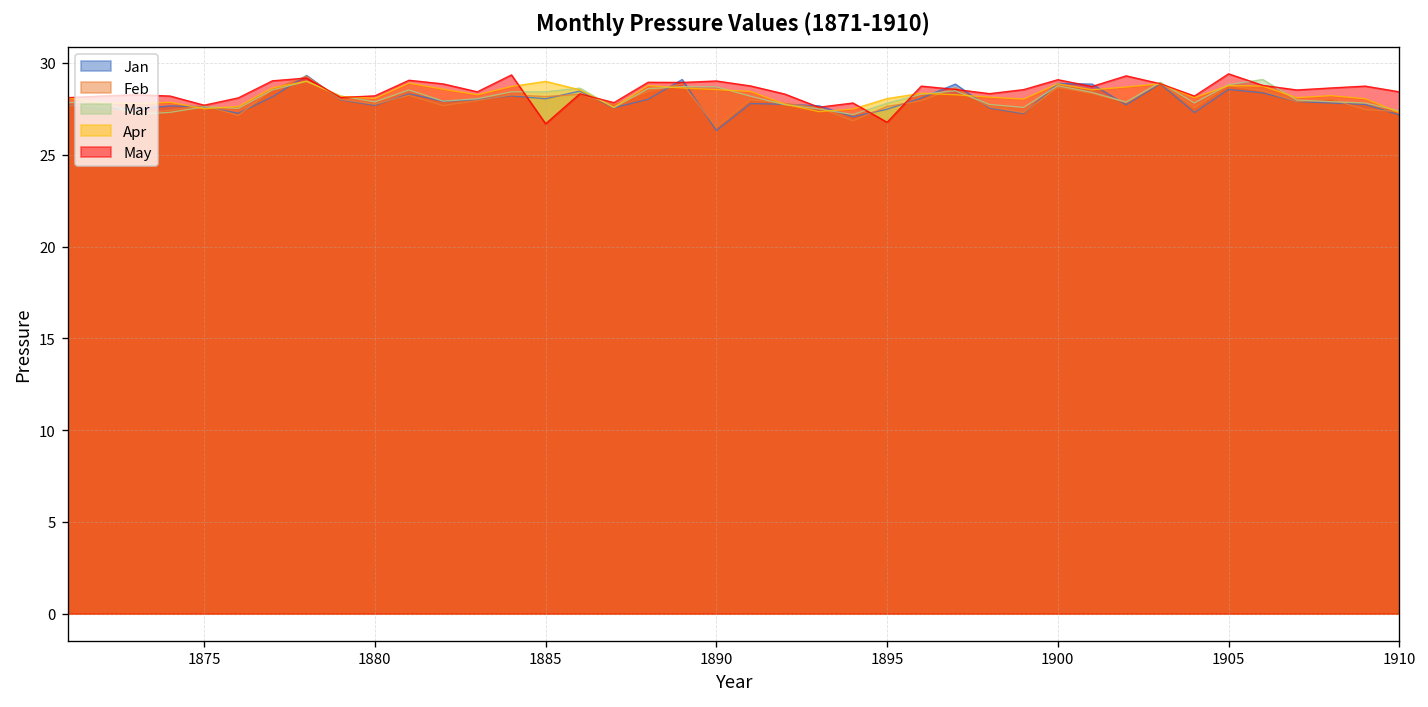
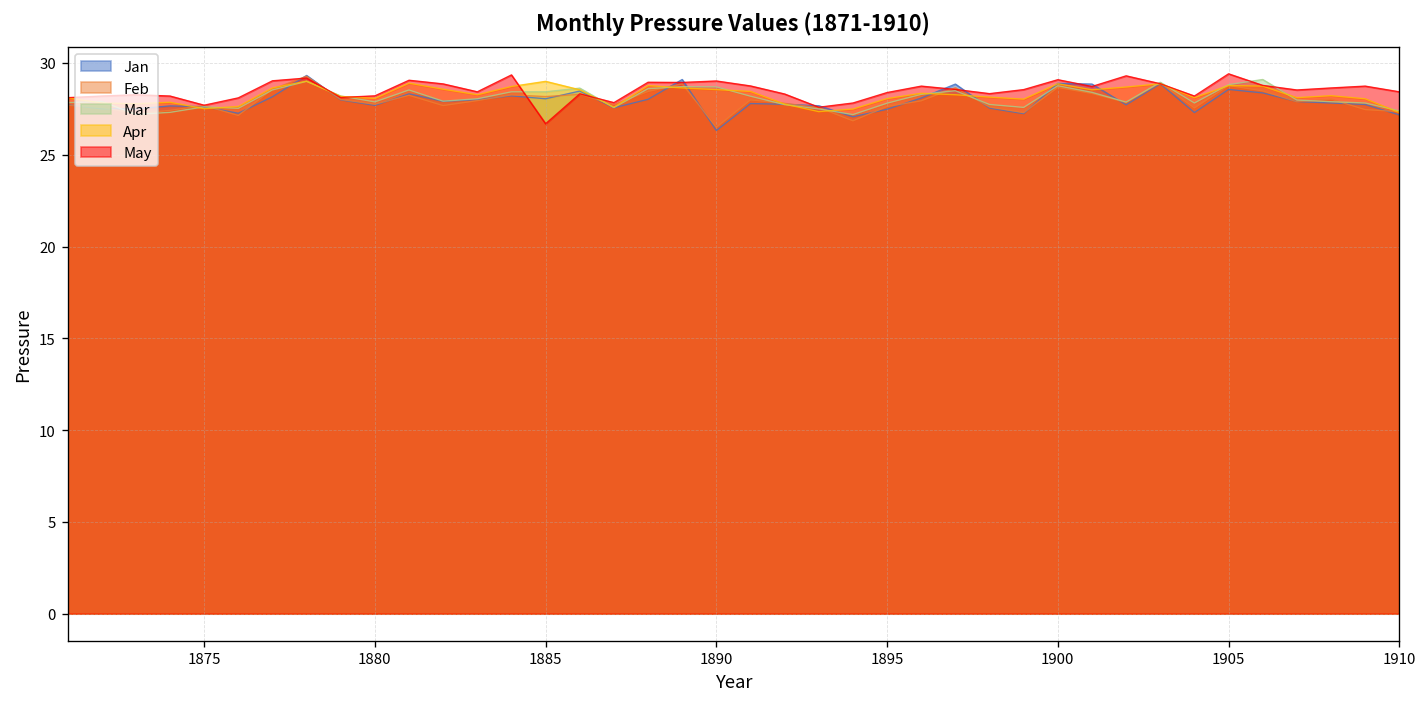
May, 1895: 26.8 -> 28.4
